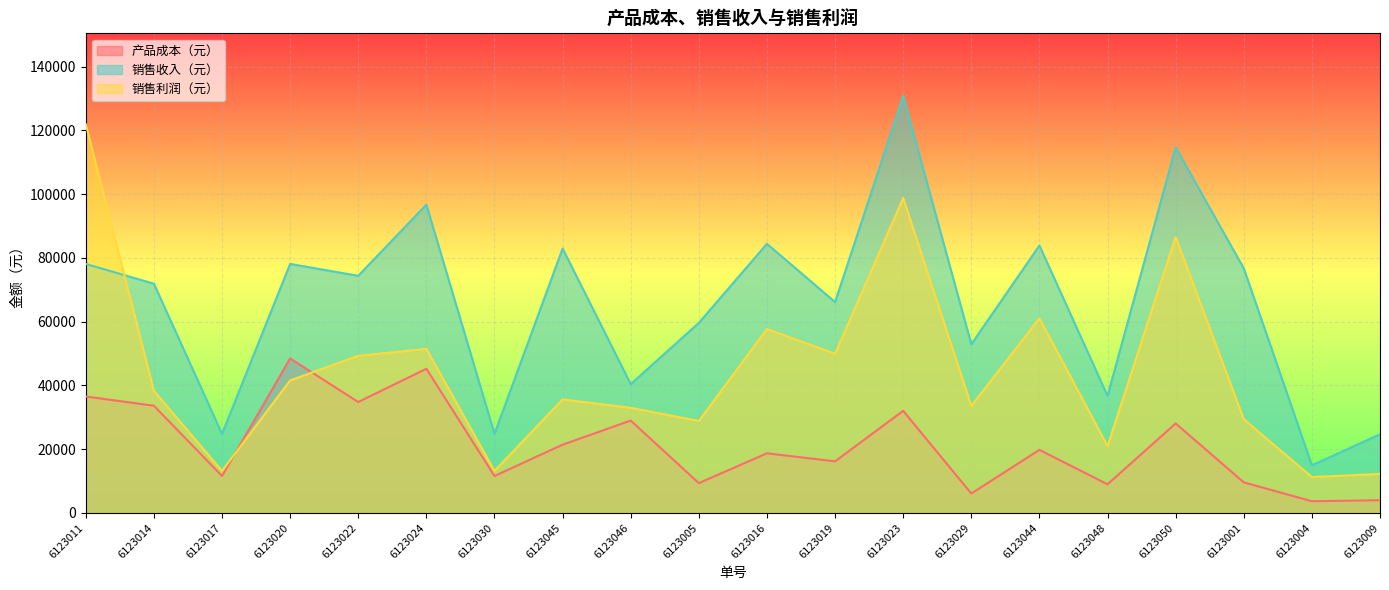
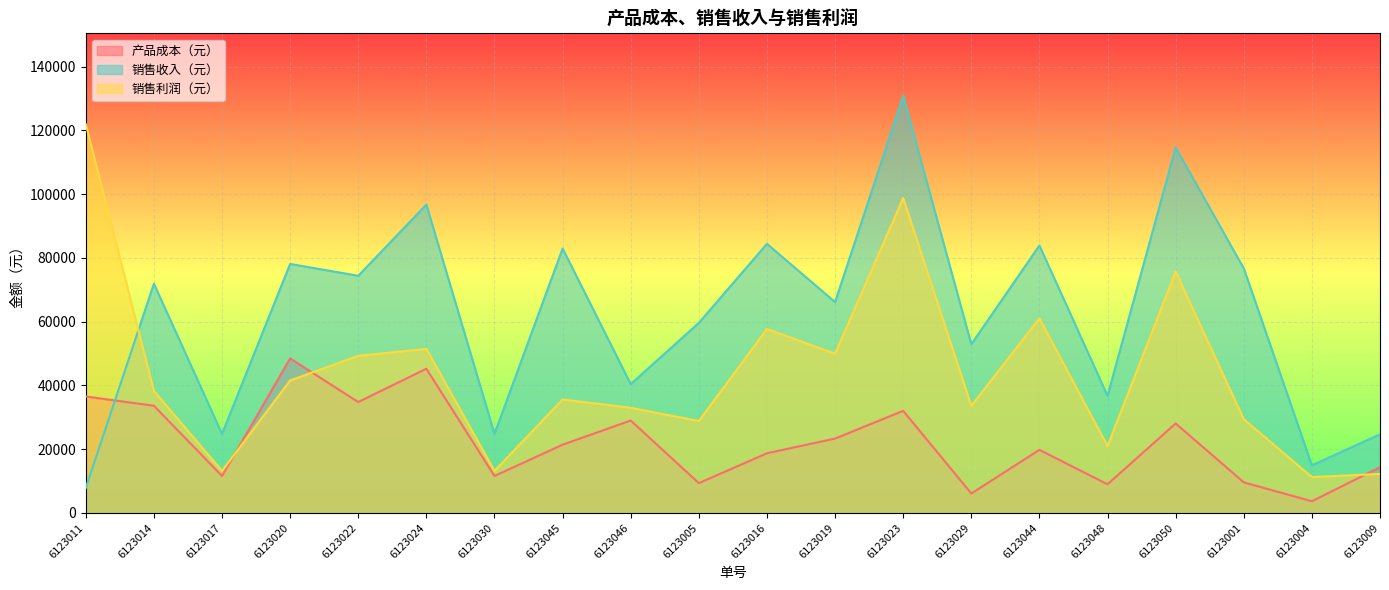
销售收入（元）, 6123011: 78000 -> 8000
产品成本（元）, 6123019: 16000 -> 23000
销售利润（元）, 6123050: 87000 -> 76000
产品成本（元）, 6123009: 4000 -> 14000
